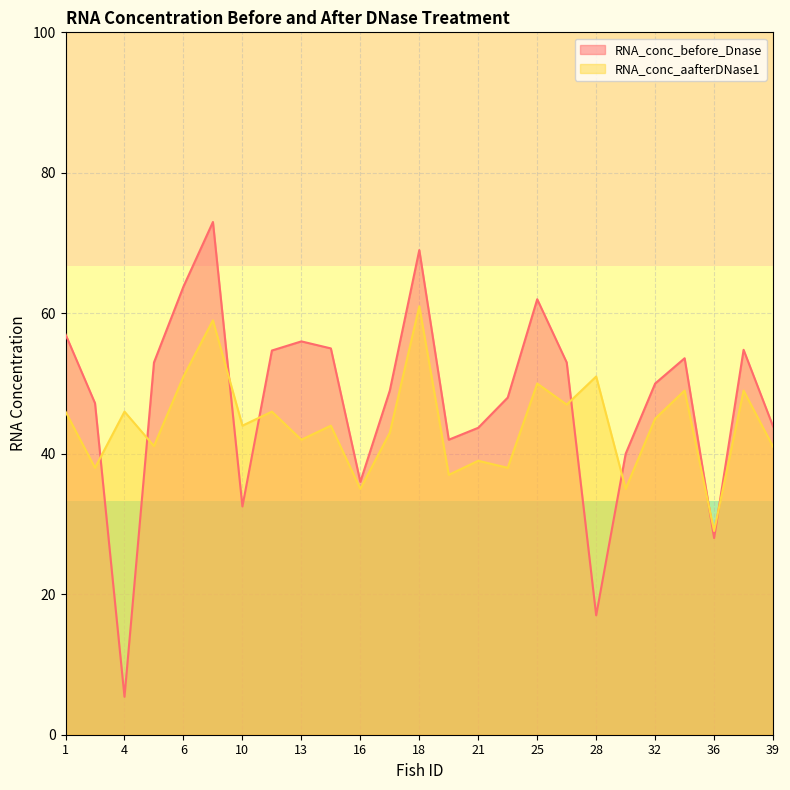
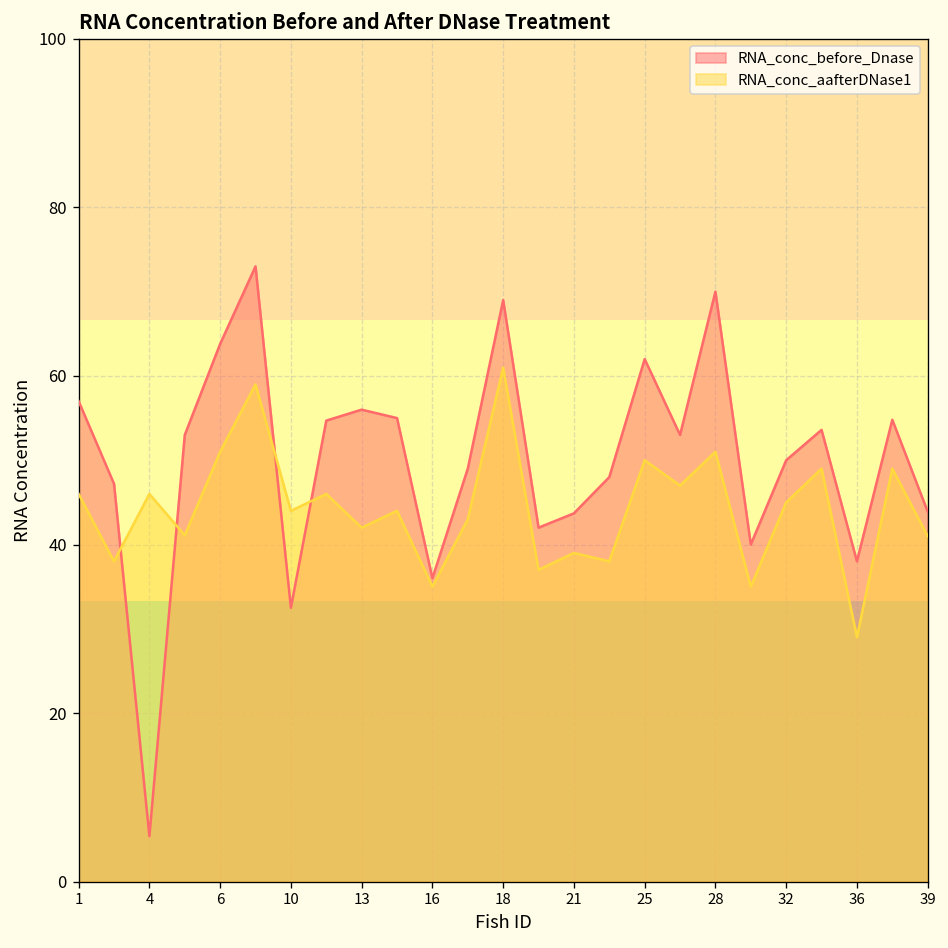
RNA_conc_before_Dnase, 28: 17 -> 70
RNA_conc_before_Dnase, 36: 28 -> 38
